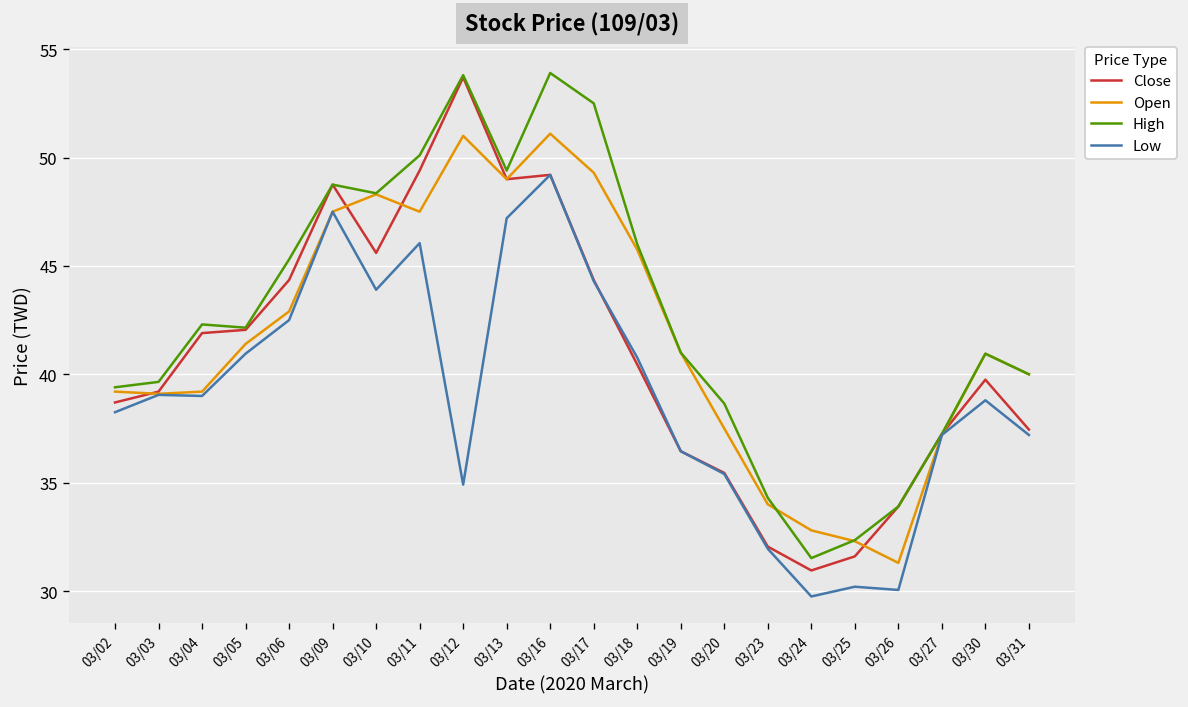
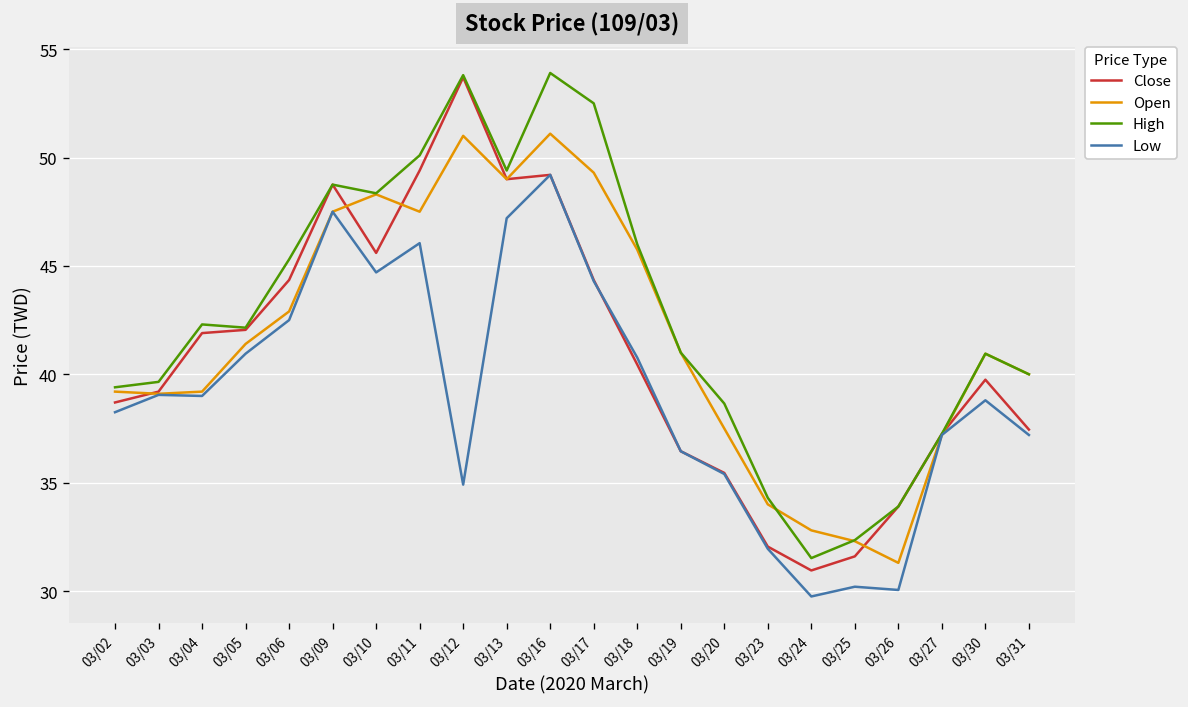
Low, 03/10: 43.9 -> 44.7
